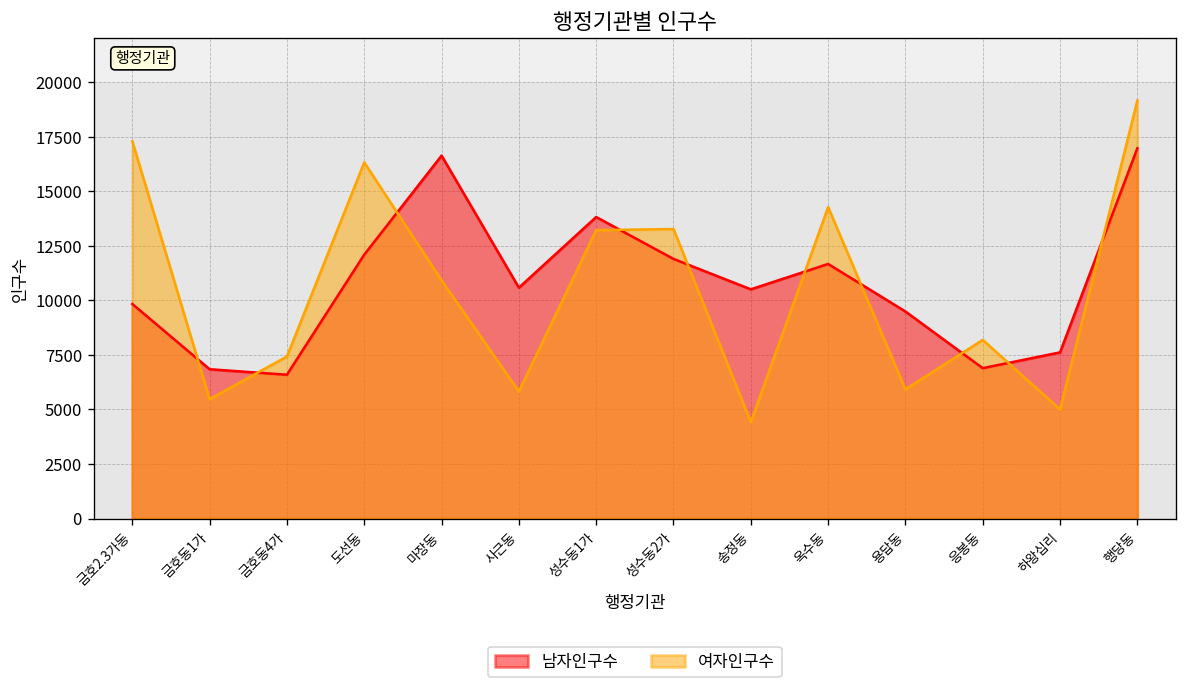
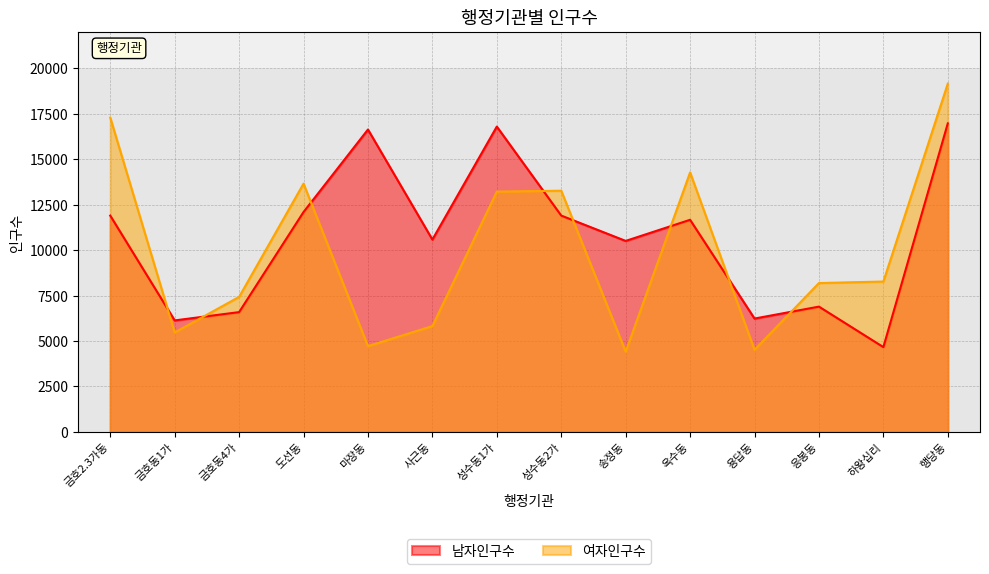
남자인구수, 금호2.3가동: 9800 -> 11900
남자인구수, 금호동1가: 6800 -> 6100
여자인구수, 도선동: 16300 -> 13700
여자인구수, 마장동: 10900 -> 4700
남자인구수, 성수동1가: 13800 -> 16800
남자인구수, 용답동: 9500 -> 6200
여자인구수, 용답동: 5900 -> 4500
남자인구수, 하왕십리: 7600 -> 4700
여자인구수, 하왕십리: 5000 -> 8300
